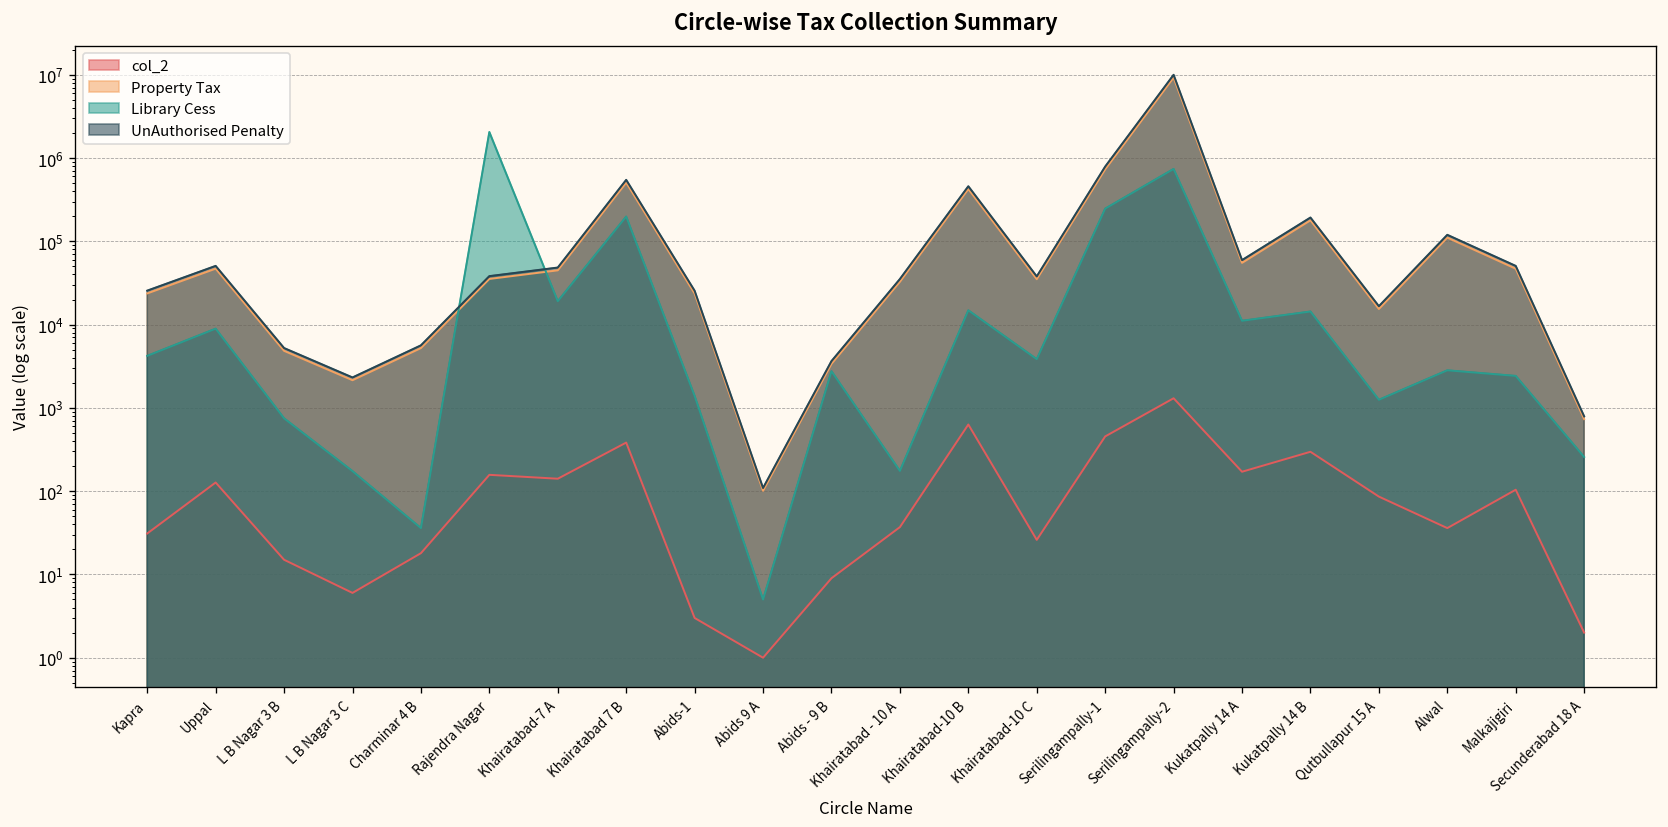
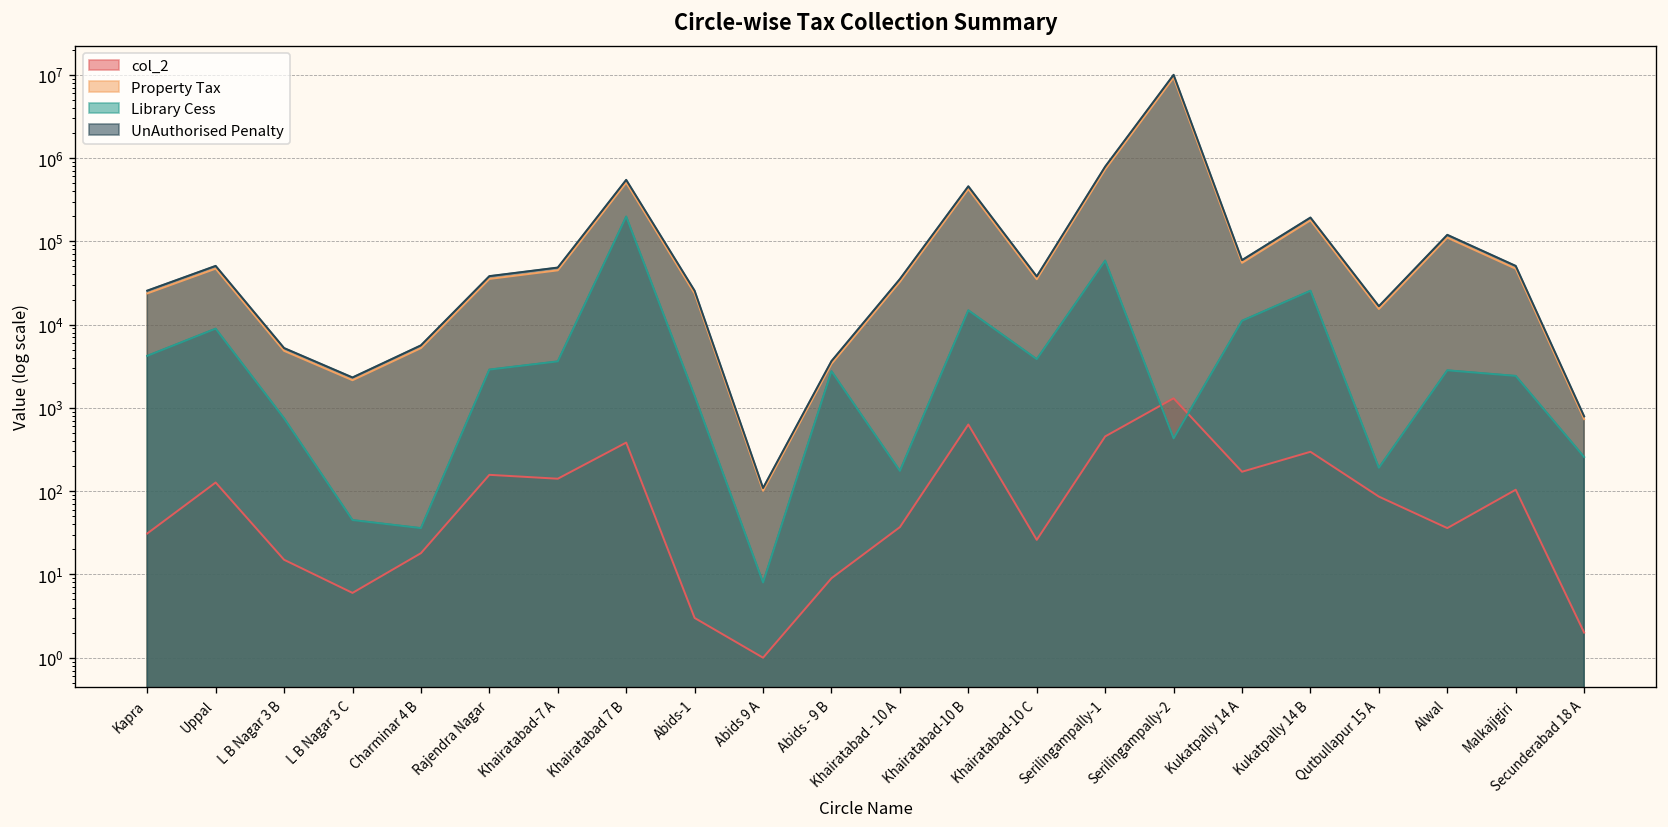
Library Cess, L B Nagar 3 C: 170 -> 50
Library Cess, Rajendra Nagar: 2100000 -> 2900
Library Cess, Khairatabad-7 A: 19000 -> 4000
Library Cess, Abids 9 A: 5 -> 8
Library Cess, Serilingampally-1: 250000 -> 60000
Library Cess, Serilingampally-2: 700000 -> 400
Library Cess, Kukatpally 14 B: 14000 -> 25000
Library Cess, Qutbullapur 15 A: 1300 -> 190
